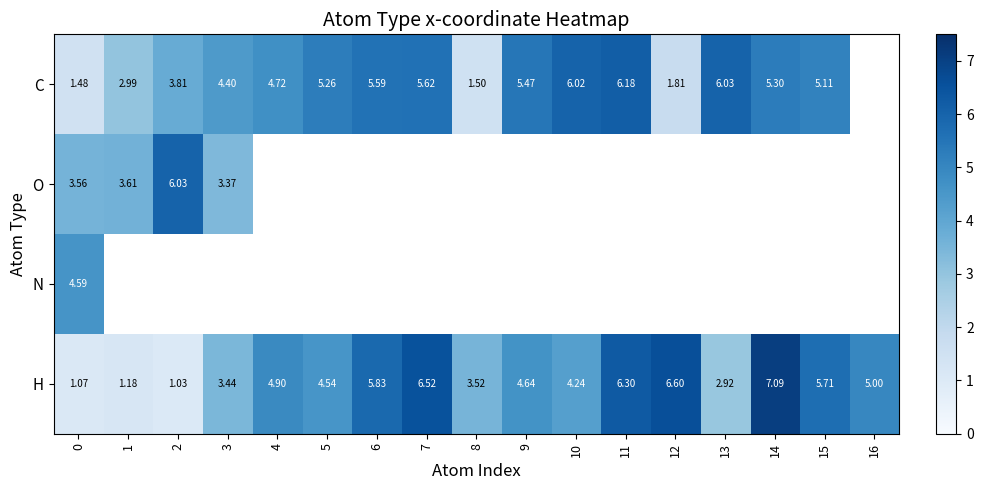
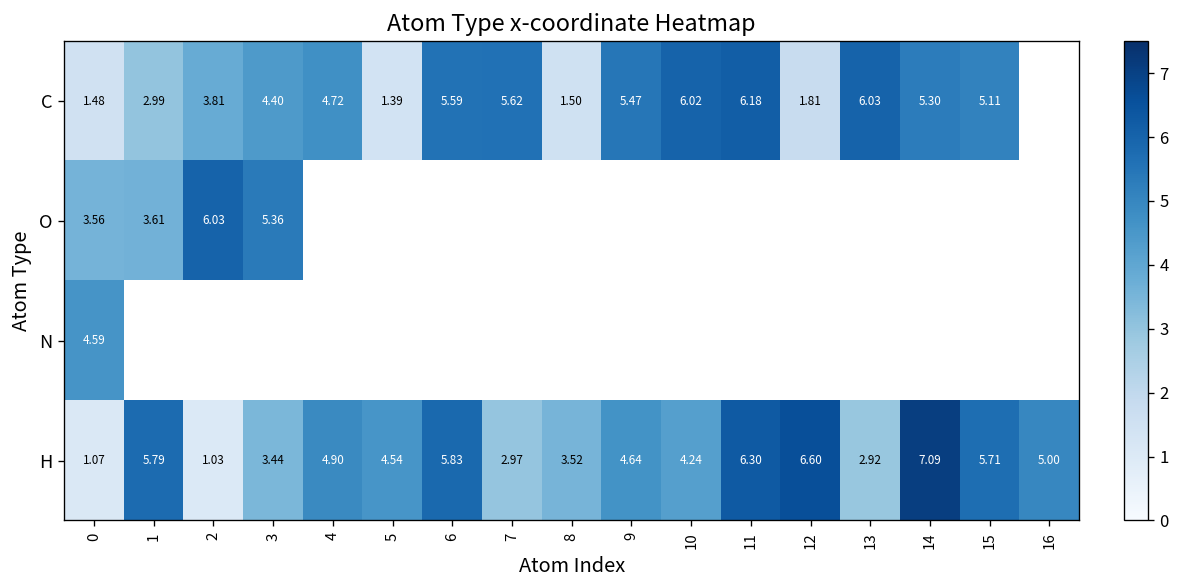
C, 5: 5.26 -> 1.39
O, 3: 3.37 -> 5.36
H, 1: 1.18 -> 5.79
H, 7: 6.52 -> 2.97
